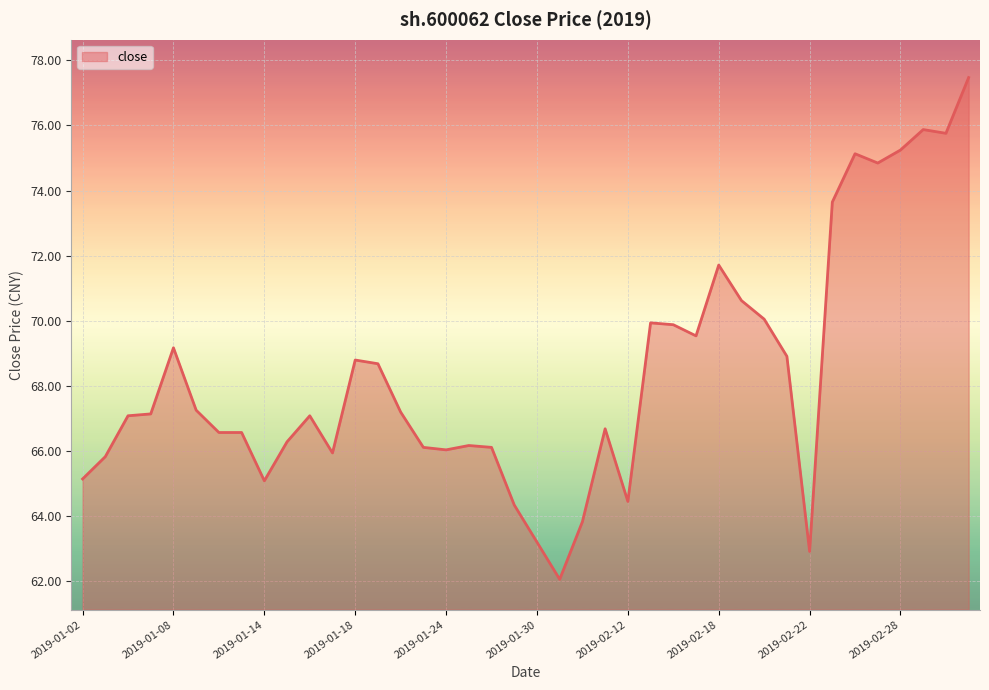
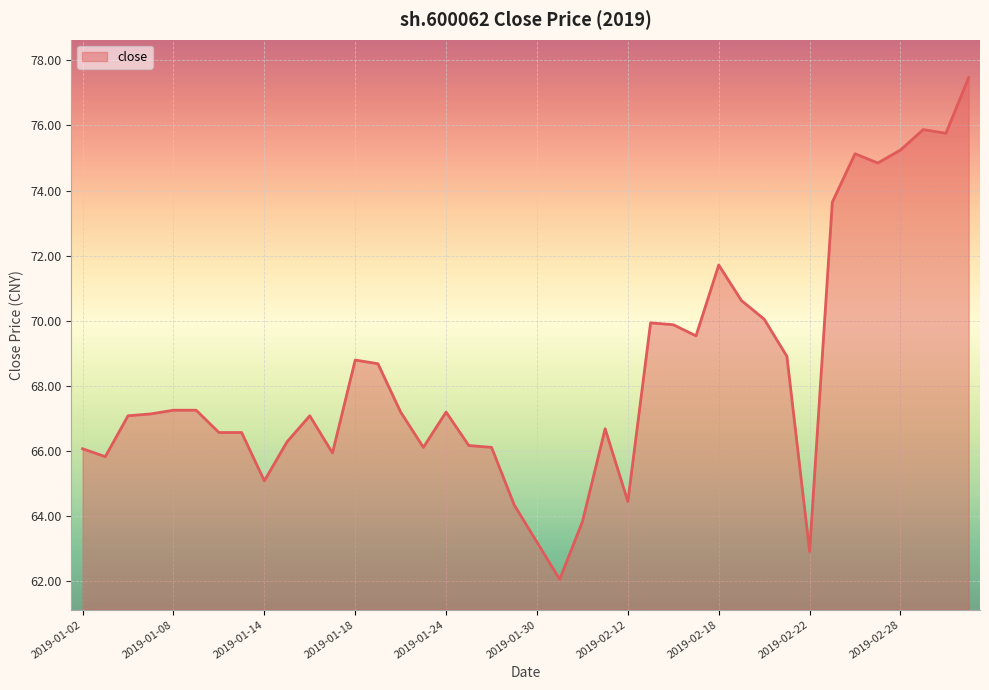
2019-01-02: 65.1 -> 66.1
2019-01-08: 69.2 -> 67.3
2019-01-24: 66.0 -> 67.2
